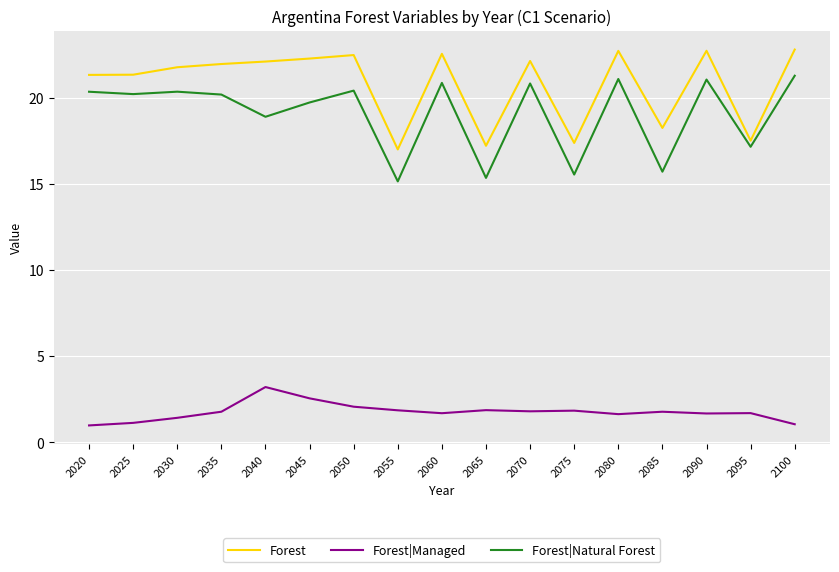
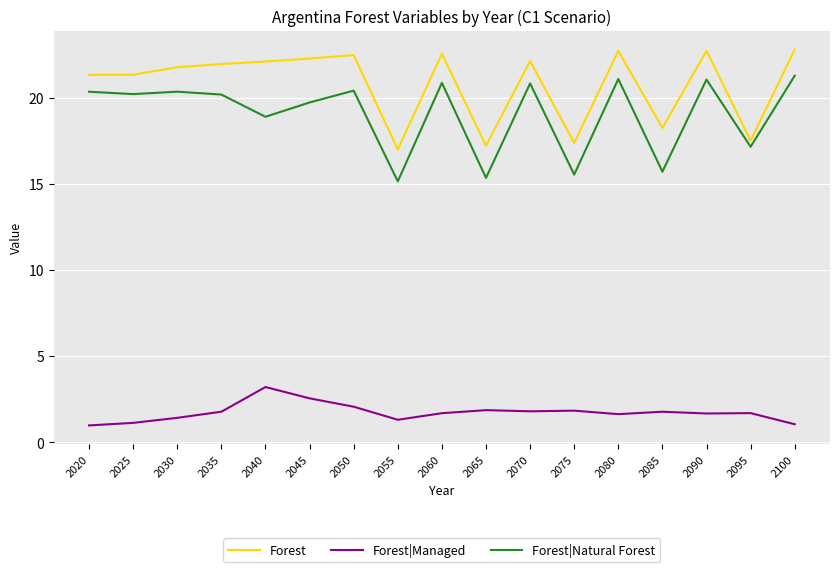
Forest|Managed, 2055: 1.9 -> 1.3
